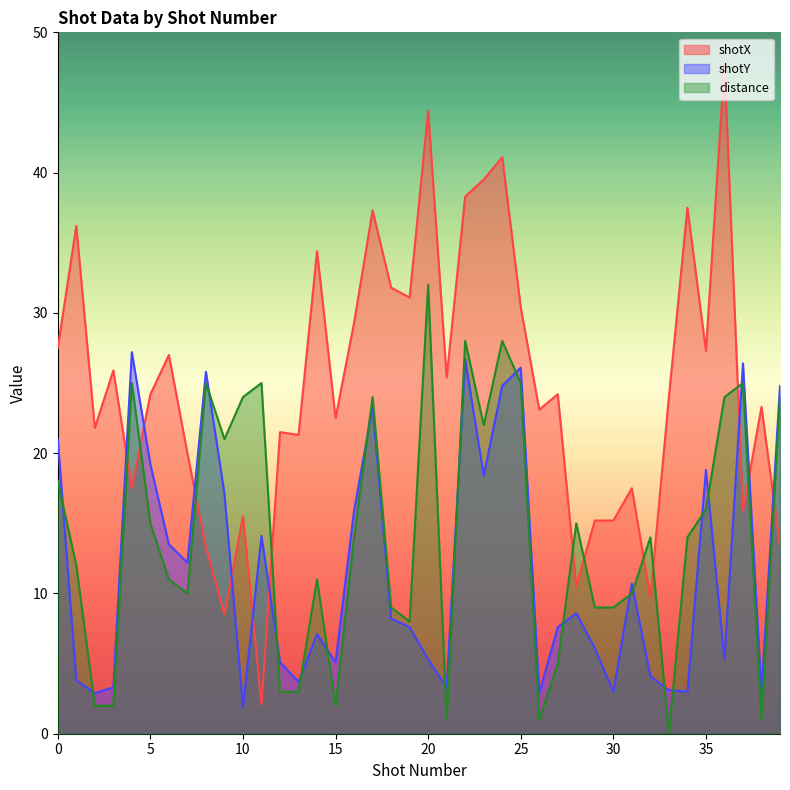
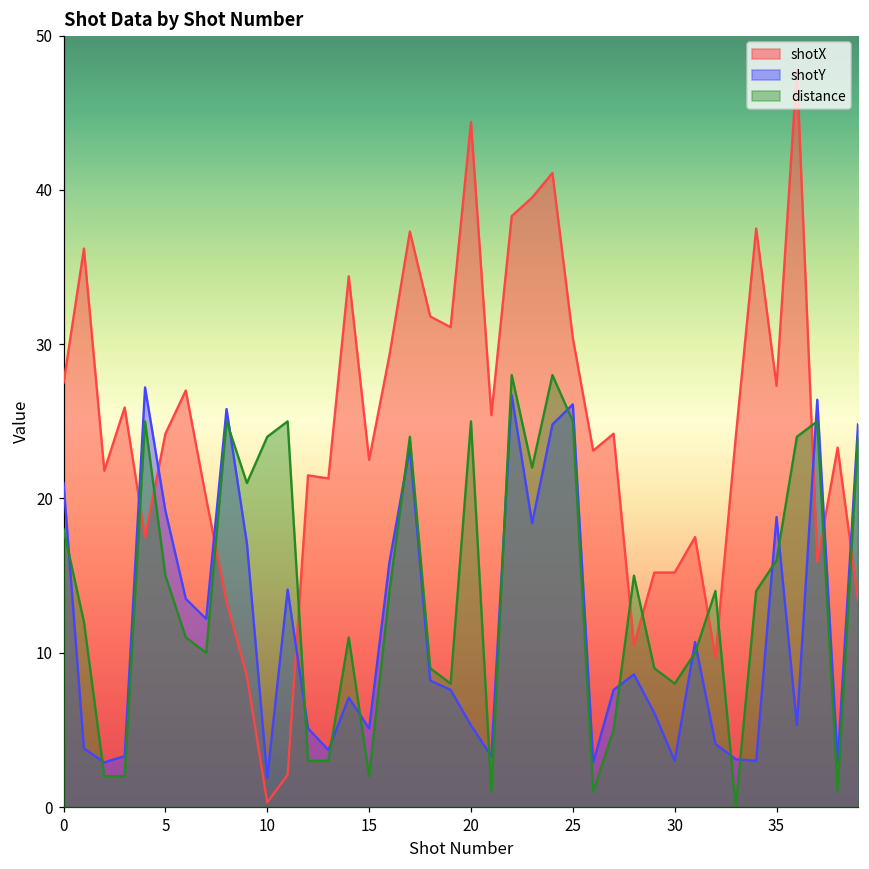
shotX, 10: 15.5 -> 0.3
distance, 20: 32 -> 25
distance, 30: 9 -> 8
